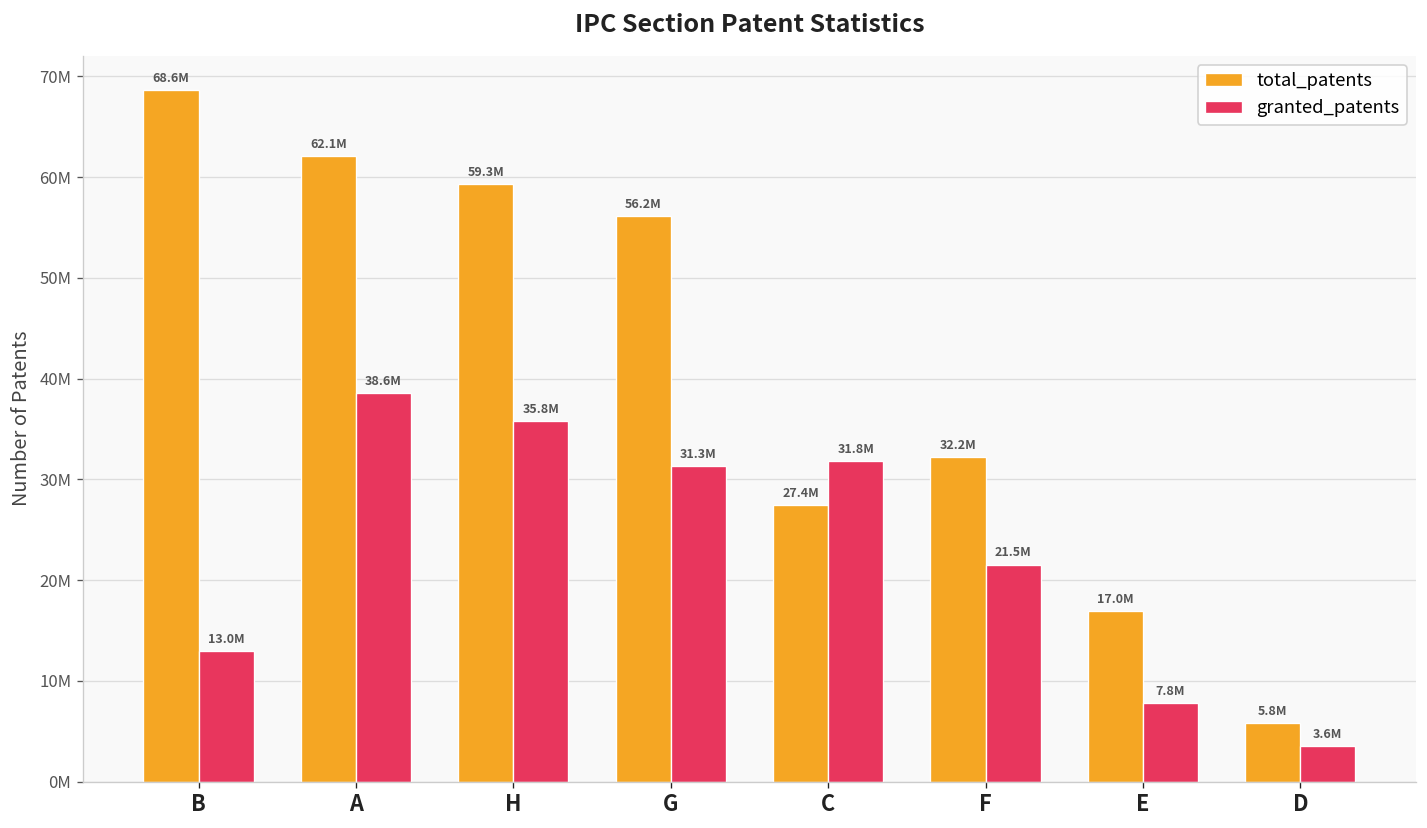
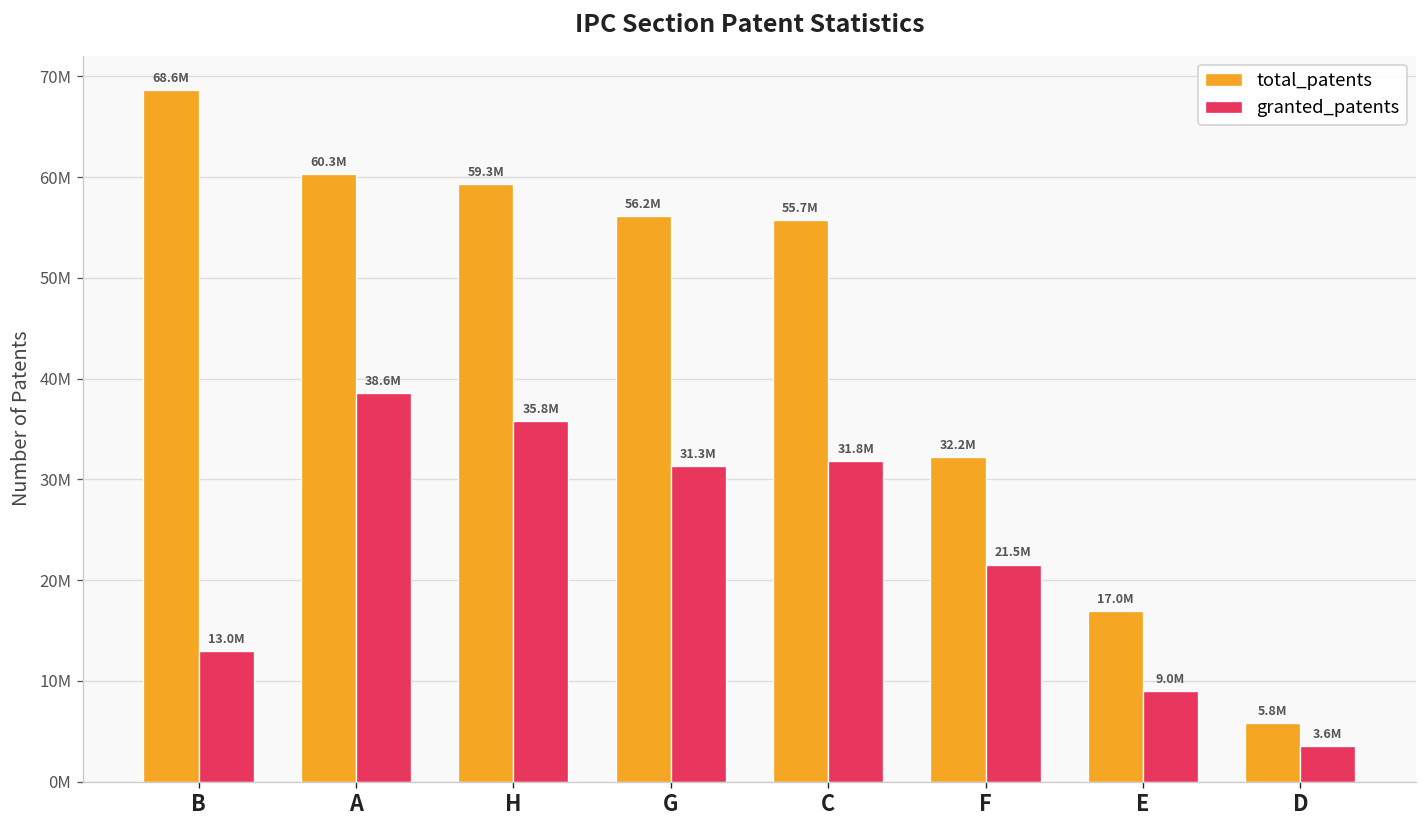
total_patents, A: 62.1M -> 60.3M
total_patents, C: 27.4M -> 55.7M
granted_patents, E: 7.8M -> 9.0M
